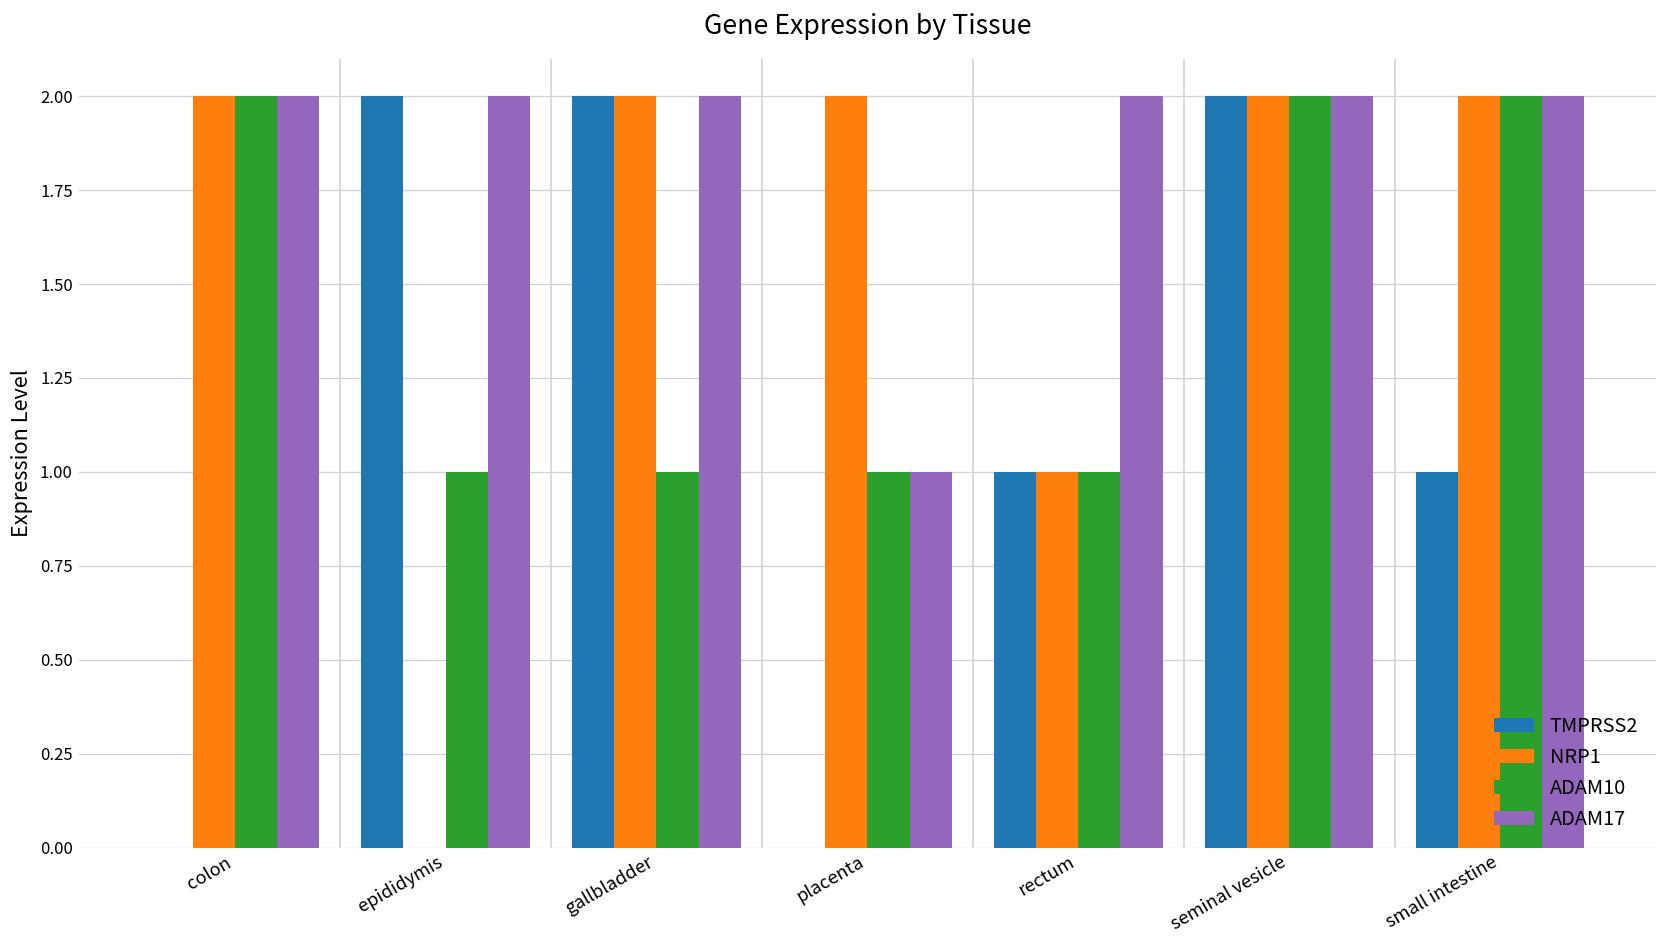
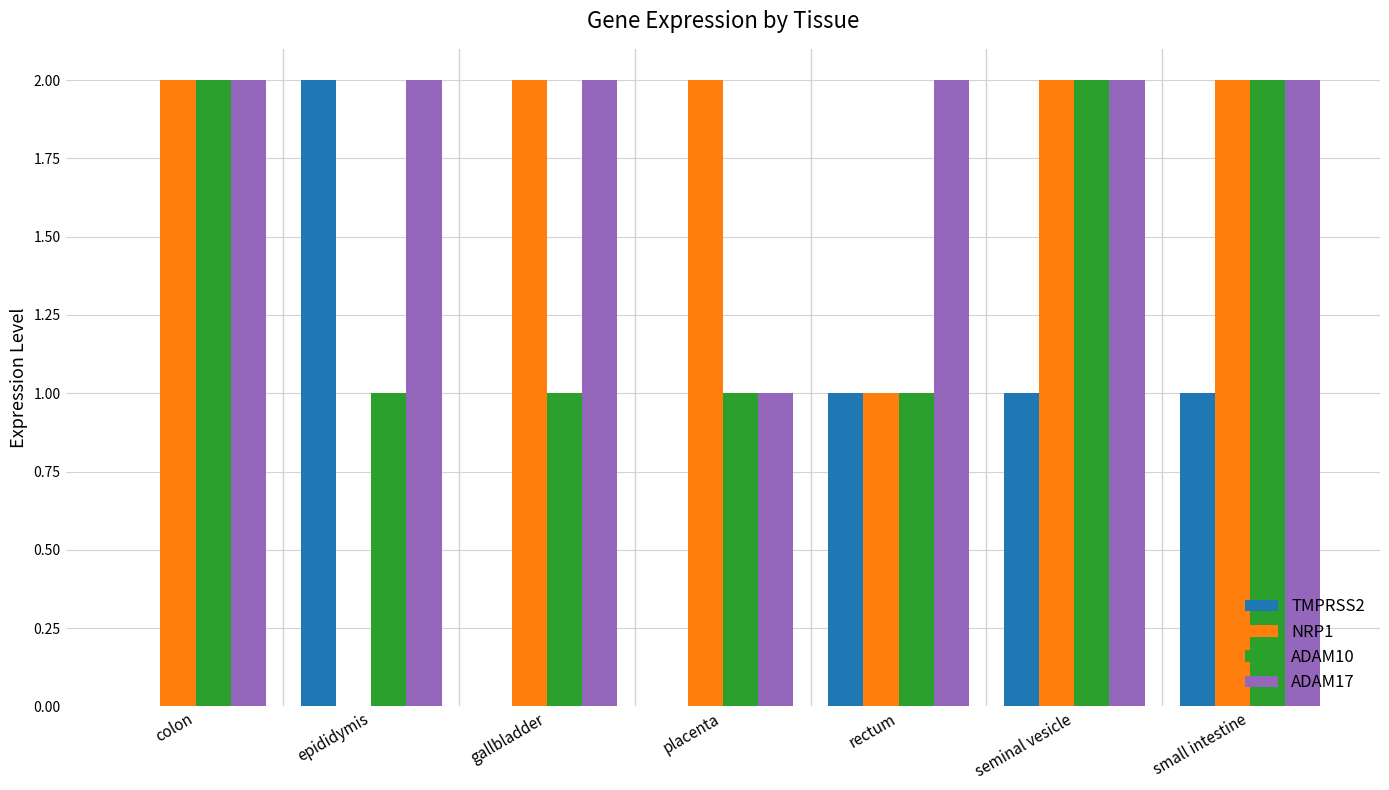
TMPRSS2, gallbladder: 2 -> 0
TMPRSS2, seminal vesicle: 2 -> 1
